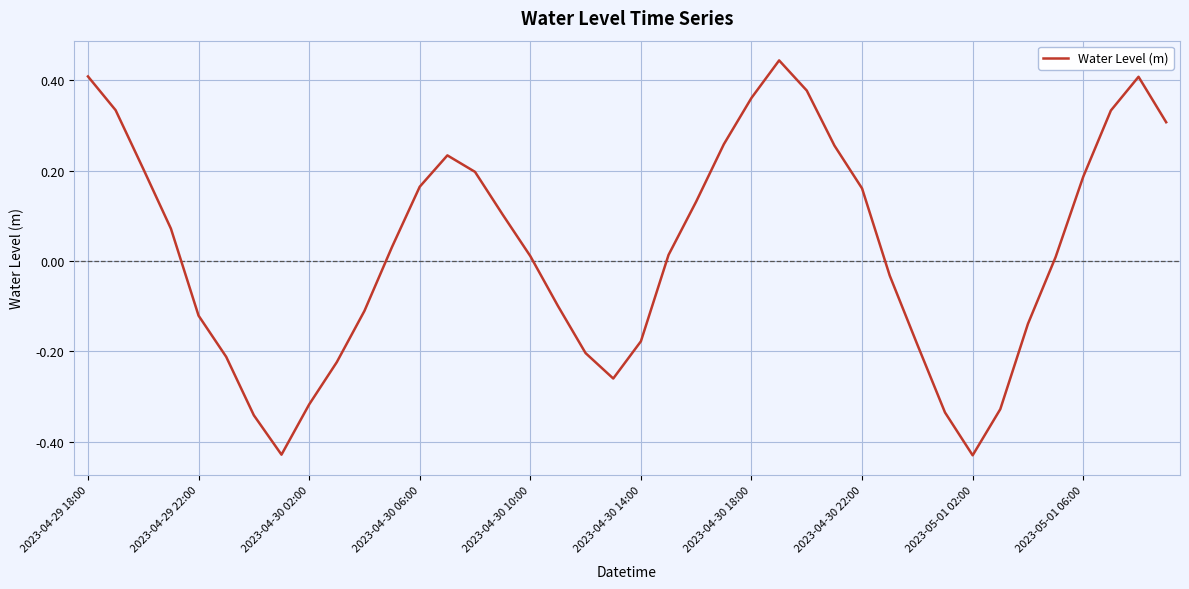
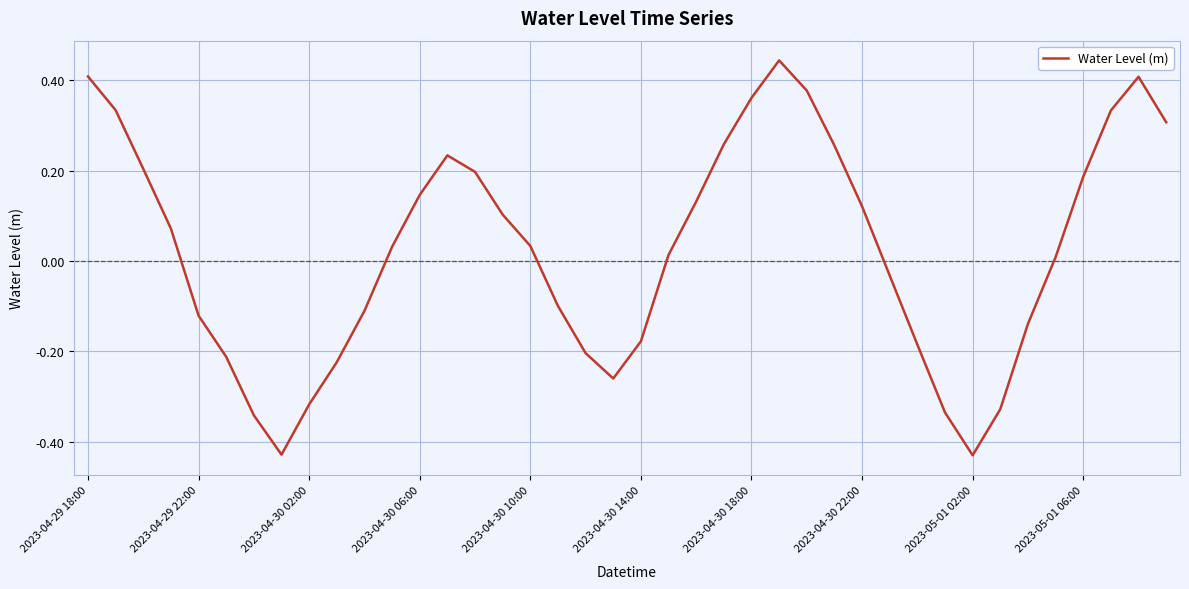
2023-04-30 06:00: 0.16 -> 0.15
2023-04-30 10:00: 0.01 -> 0.03
2023-04-30 22:00: 0.16 -> 0.12
